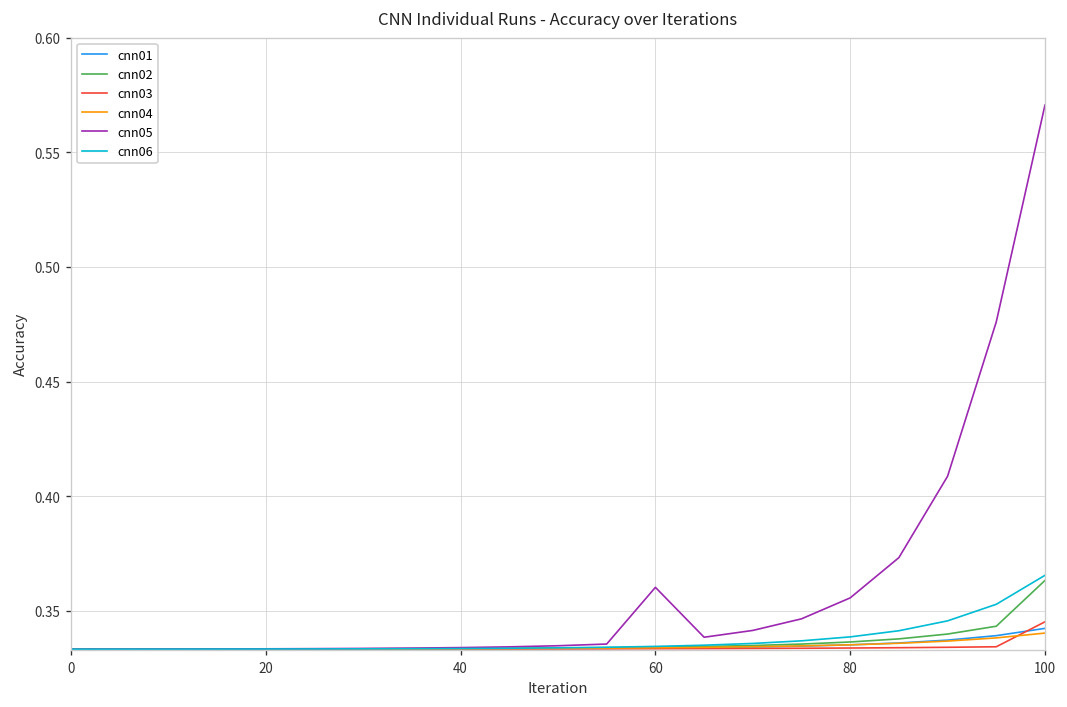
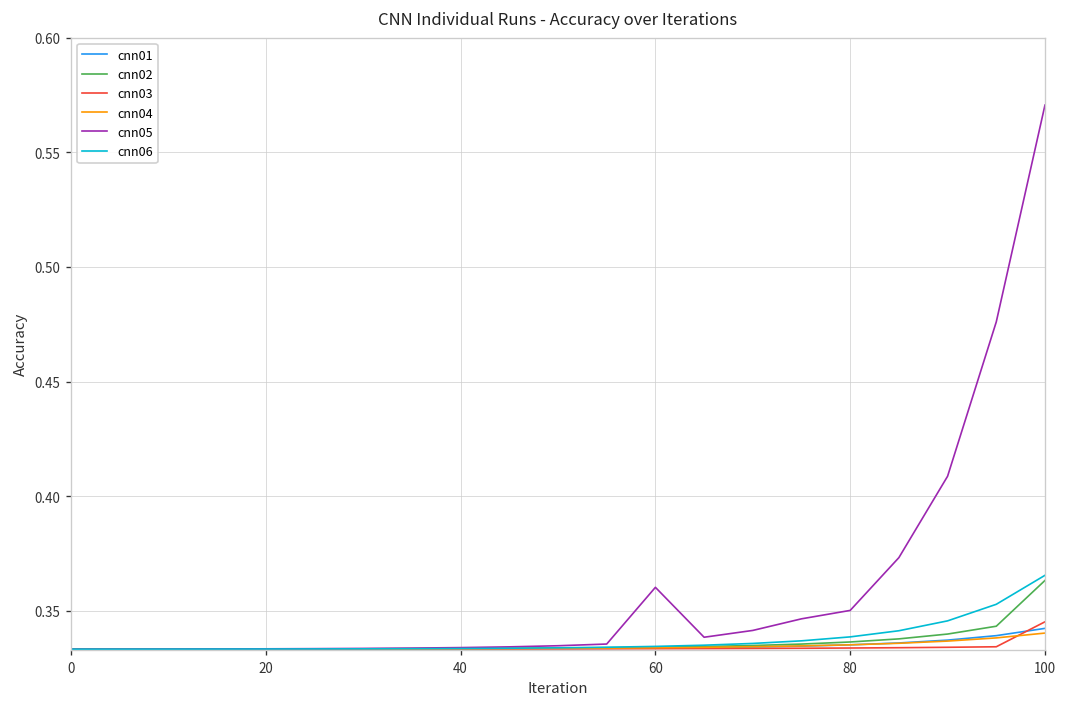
cnn05, 80: 0.356 -> 0.350
